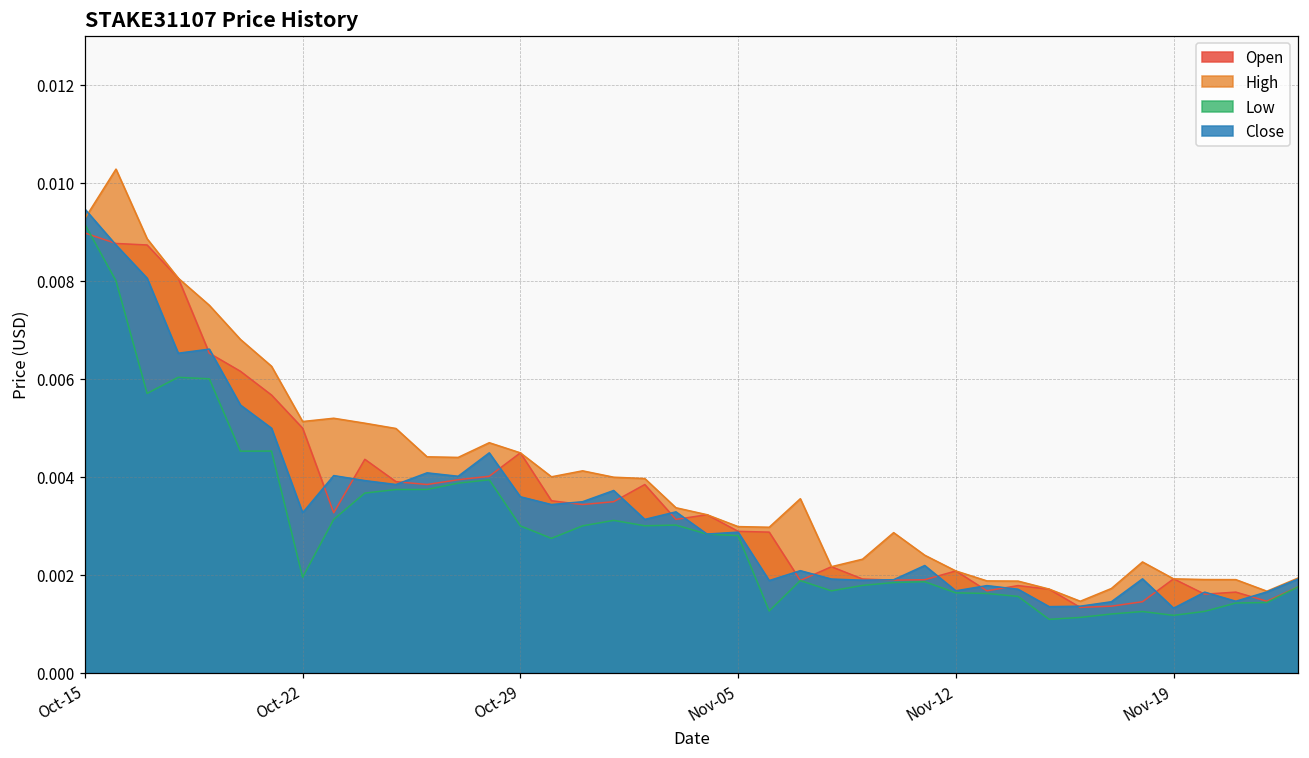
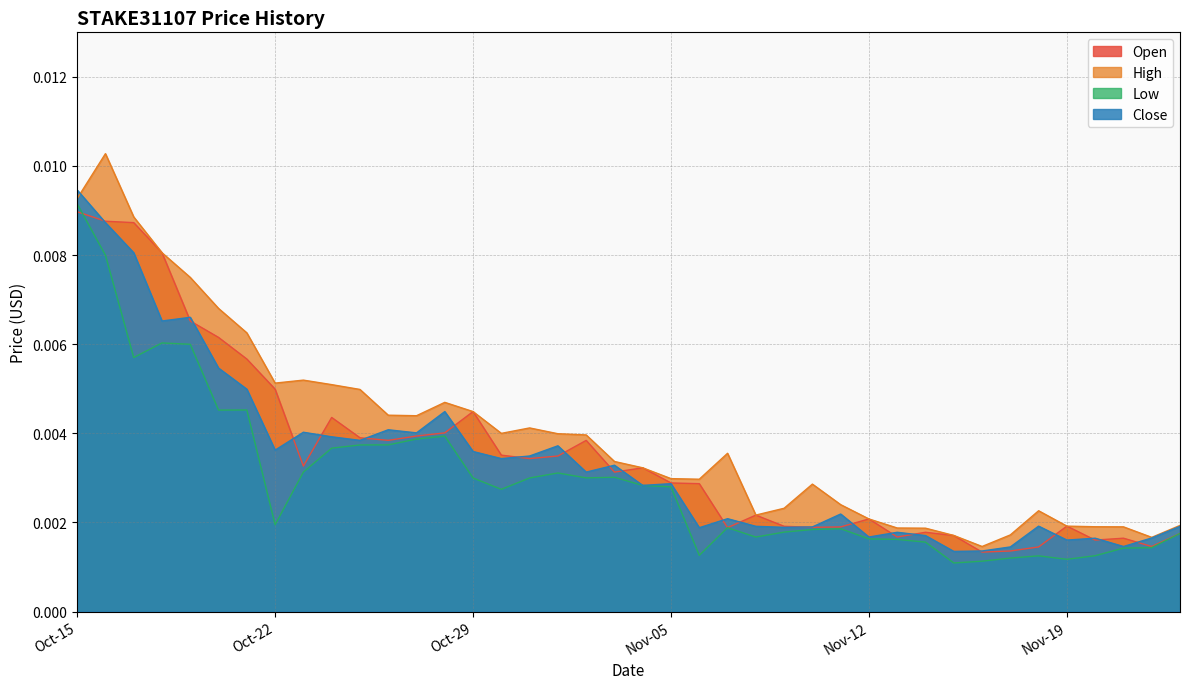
Close, Oct-22: 0.0033 -> 0.0036
Close, Nov-19: 0.0013 -> 0.0016
